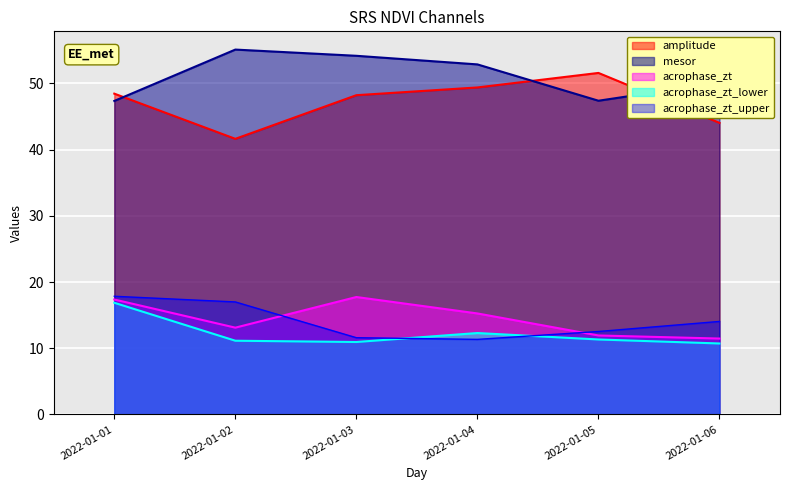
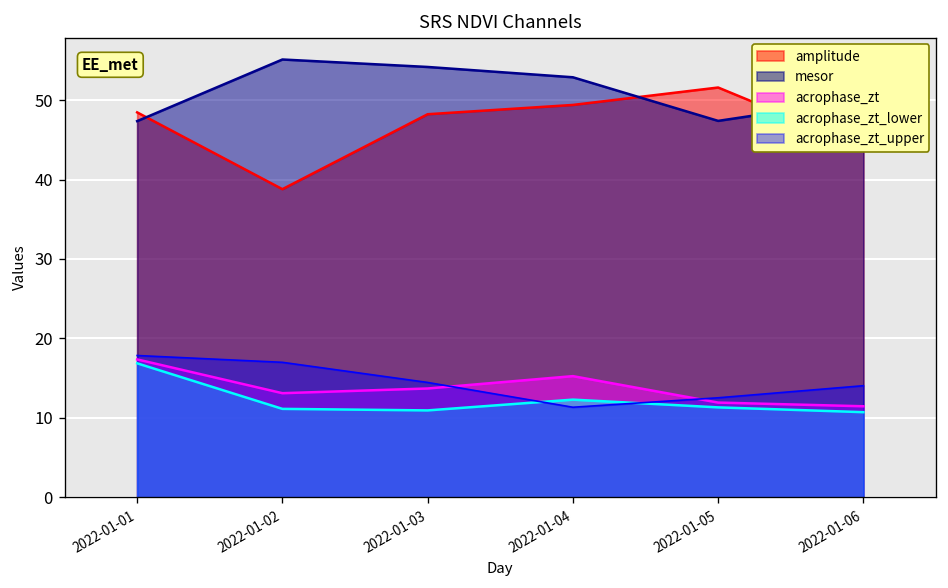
amplitude, 2022-01-02: 42 -> 39
acrophase_zt, 2022-01-03: 18 -> 14
acrophase_zt_upper, 2022-01-03: 12 -> 14
